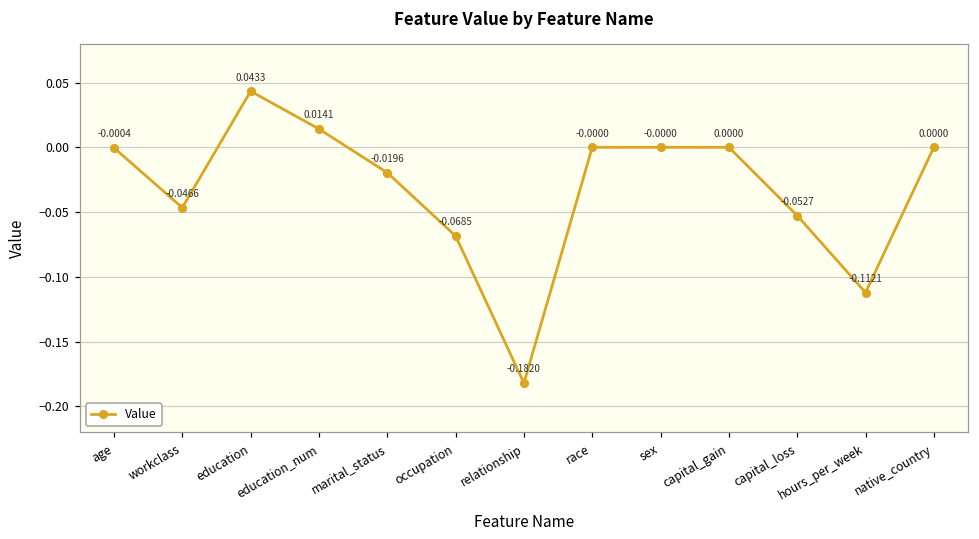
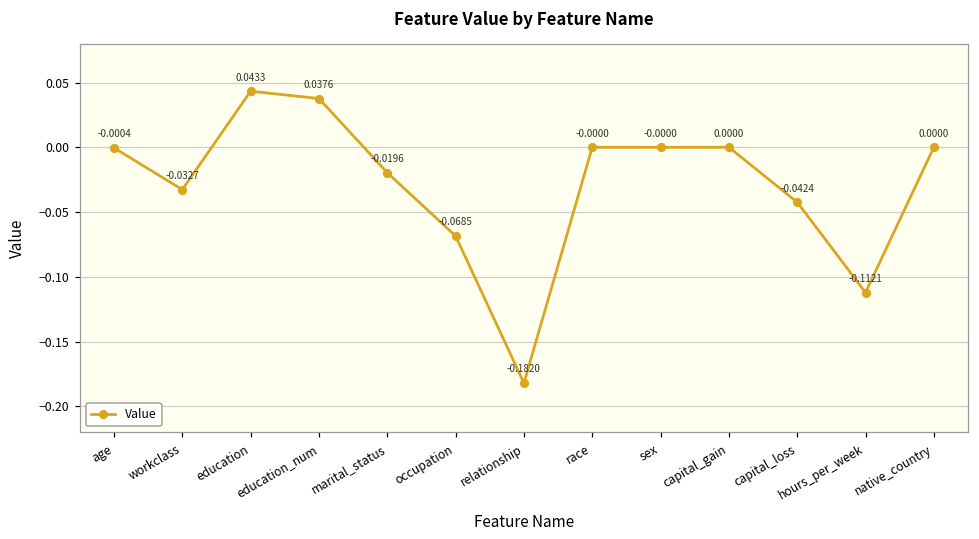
workclass: -0.0466 -> -0.0327
education_num: 0.0141 -> 0.0376
capital_loss: -0.0527 -> -0.0424
